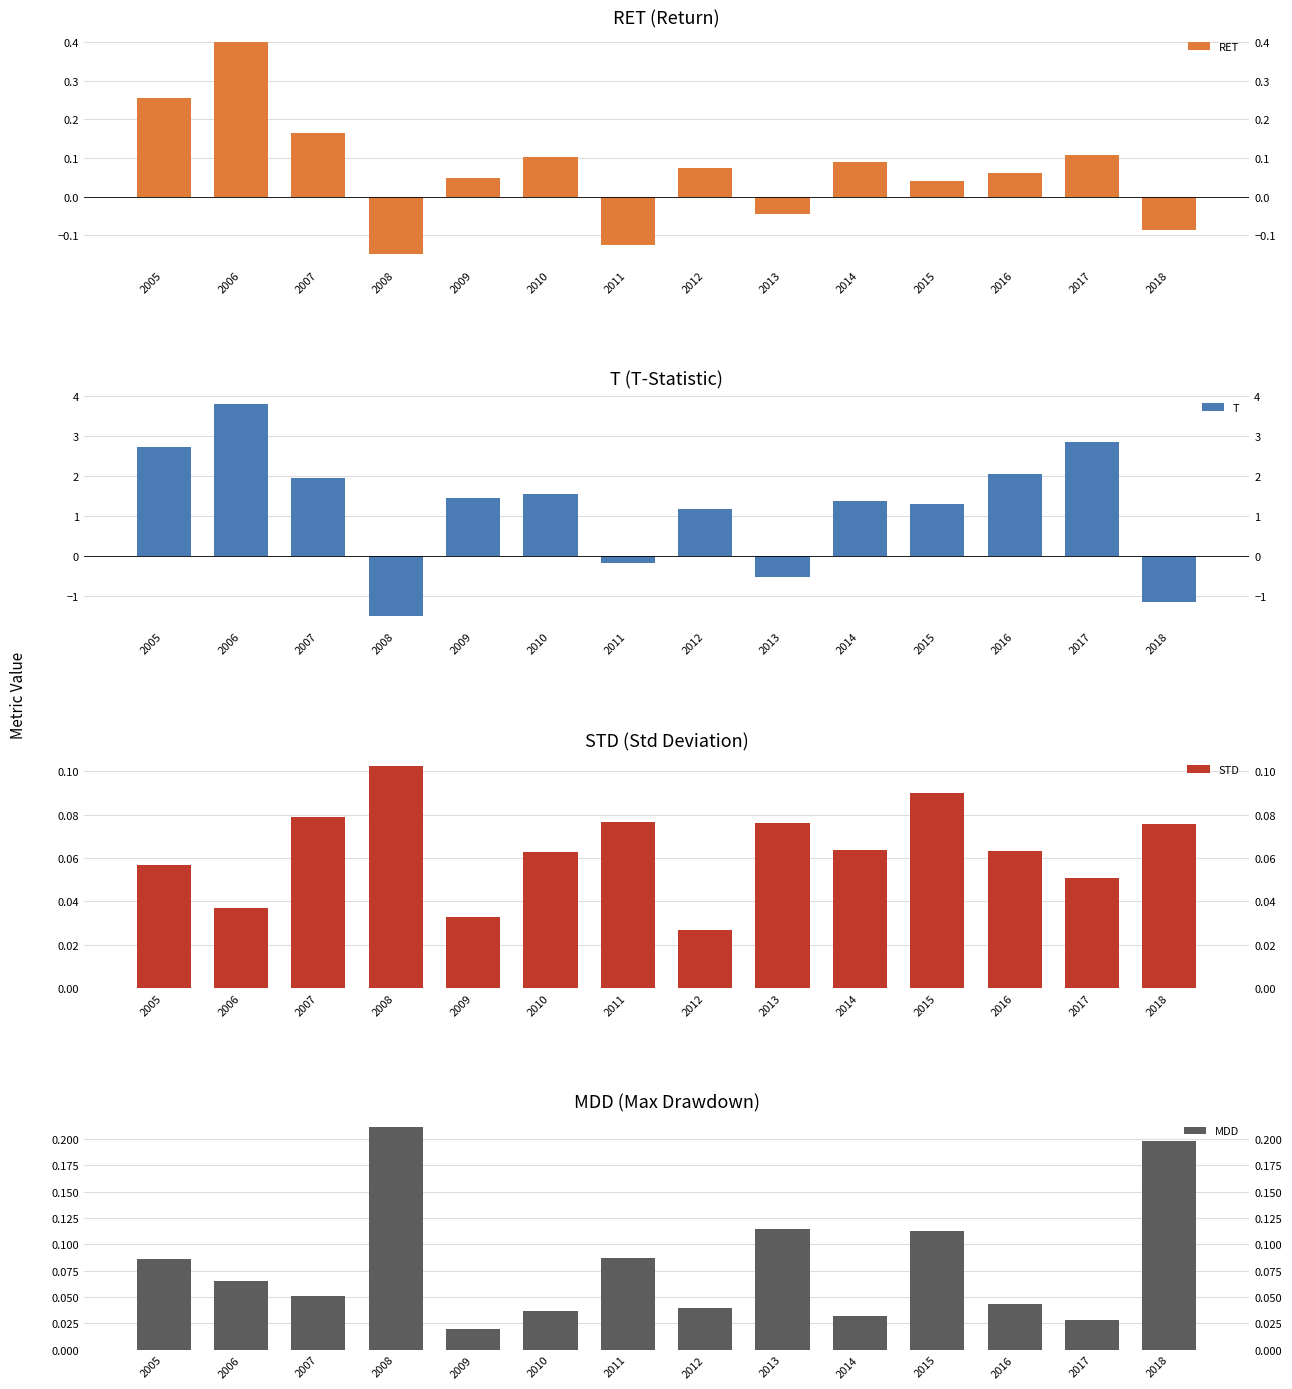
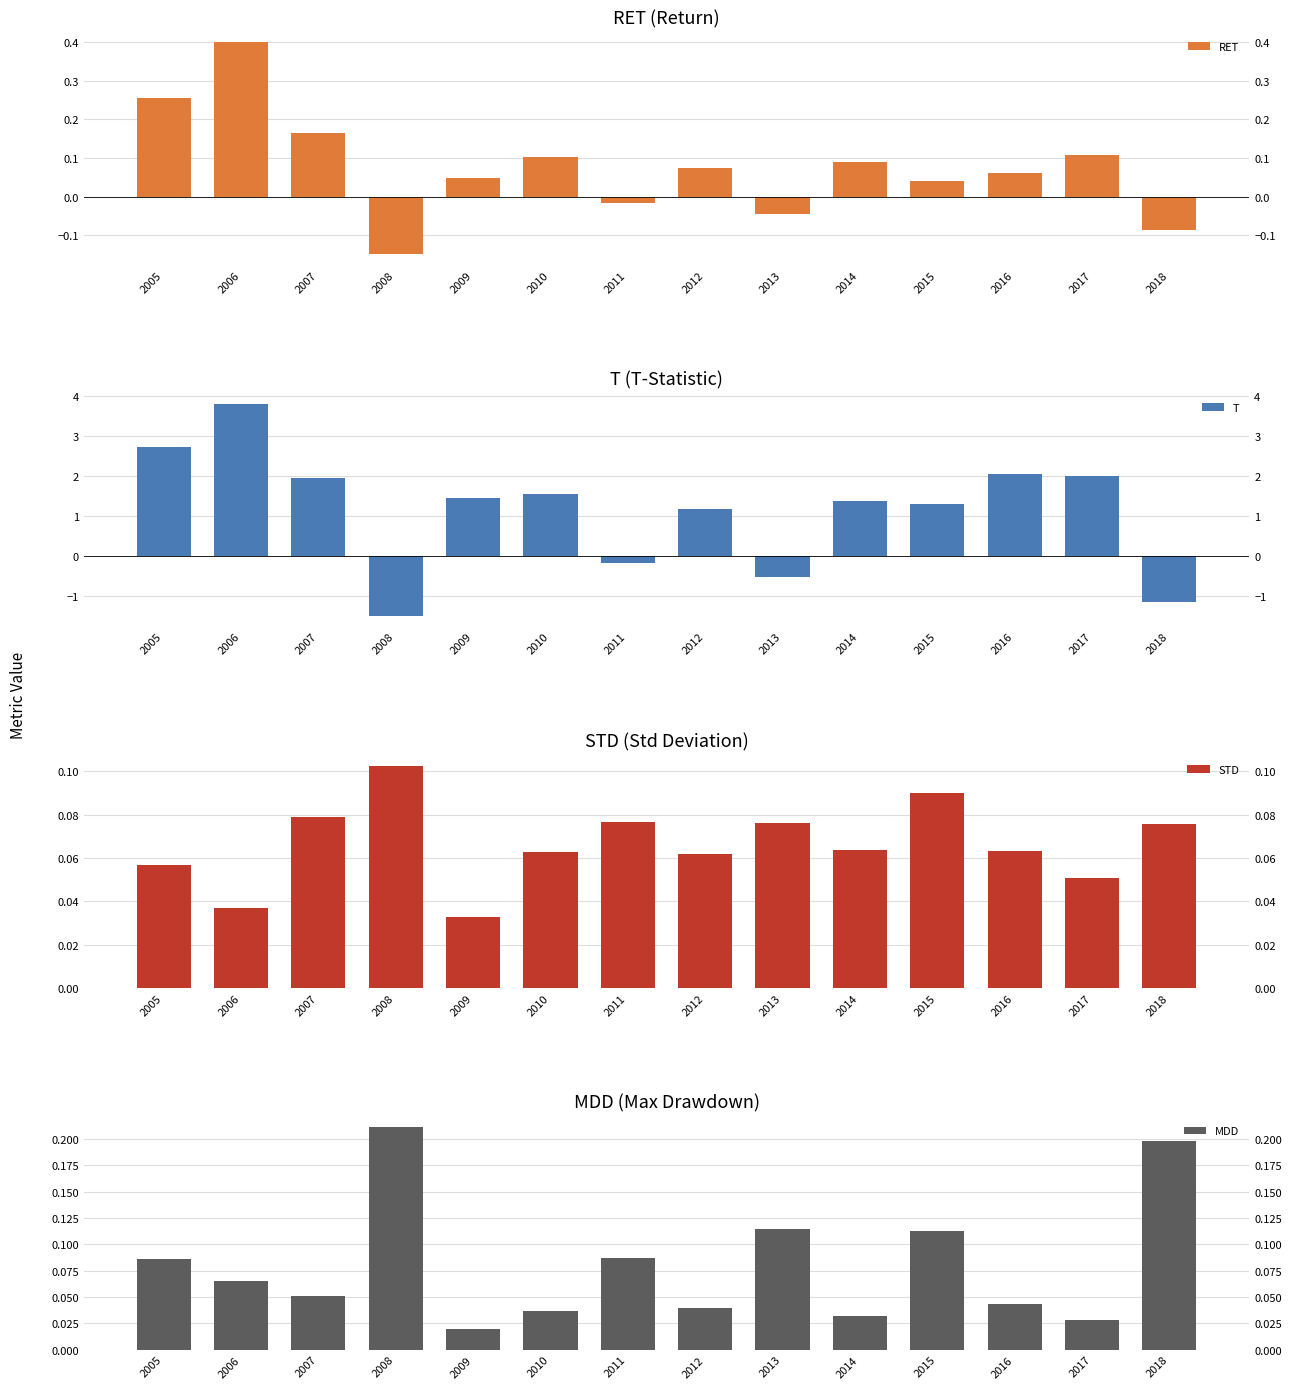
RET (Return), 2011: -0.13 -> -0.02
T (T-Statistic), 2017: 2.9 -> 2.0
STD (Std Deviation), 2012: 0.027 -> 0.062
